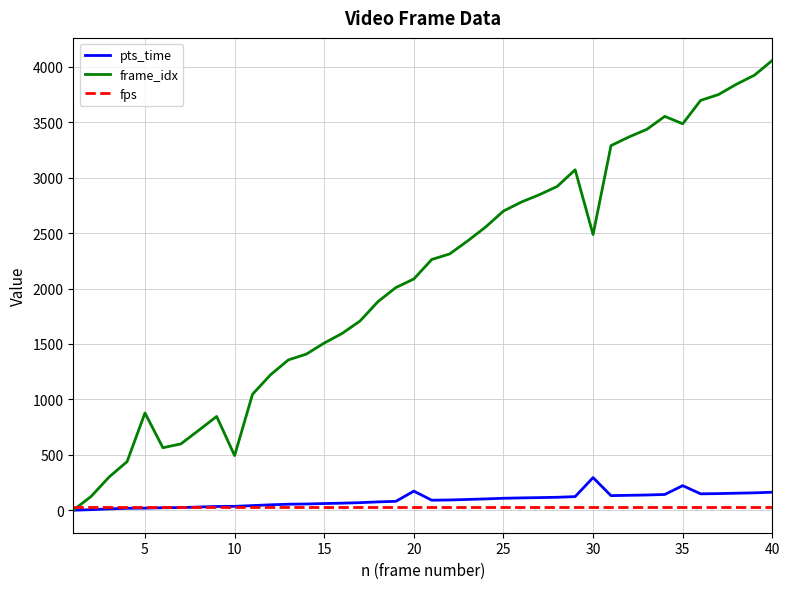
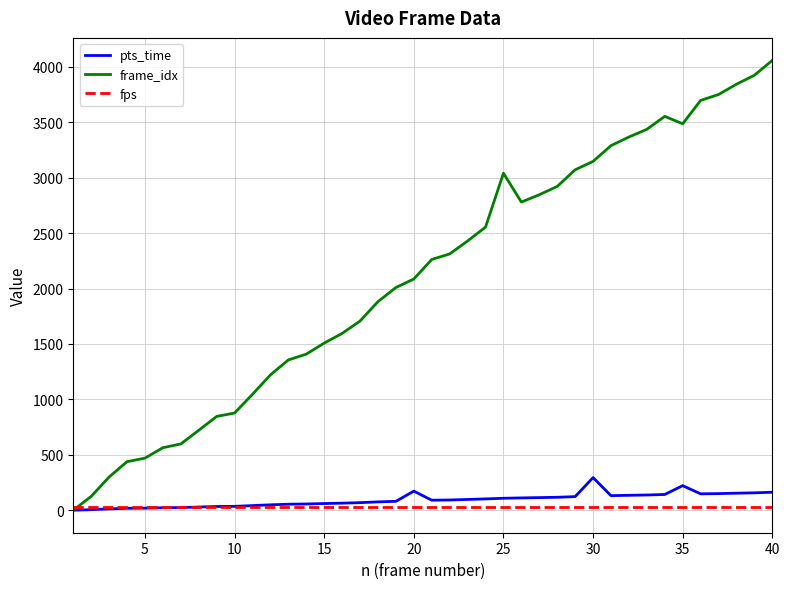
frame_idx, 5: 880 -> 470
frame_idx, 10: 490 -> 880
frame_idx, 25: 2700 -> 3040
frame_idx, 30: 2490 -> 3150
